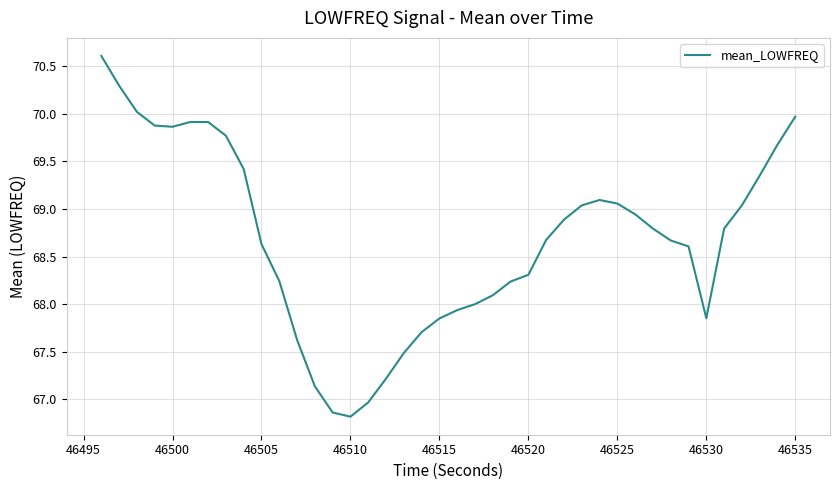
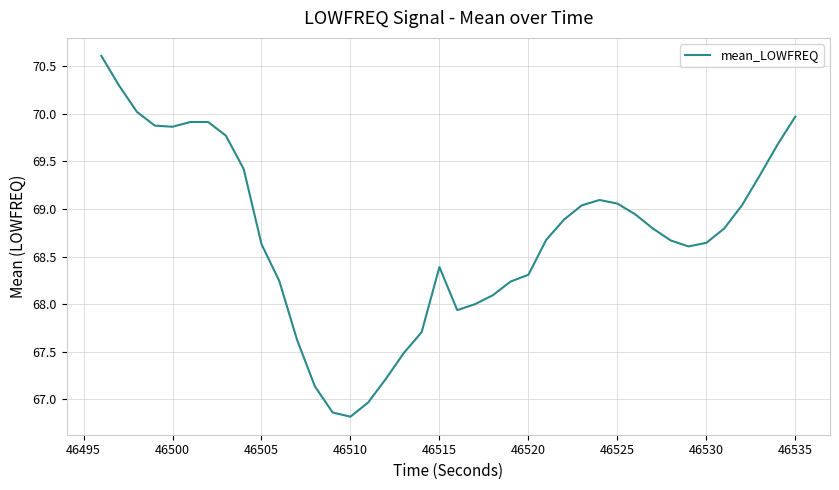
46515: 67.9 -> 68.4
46530: 67.9 -> 68.6
